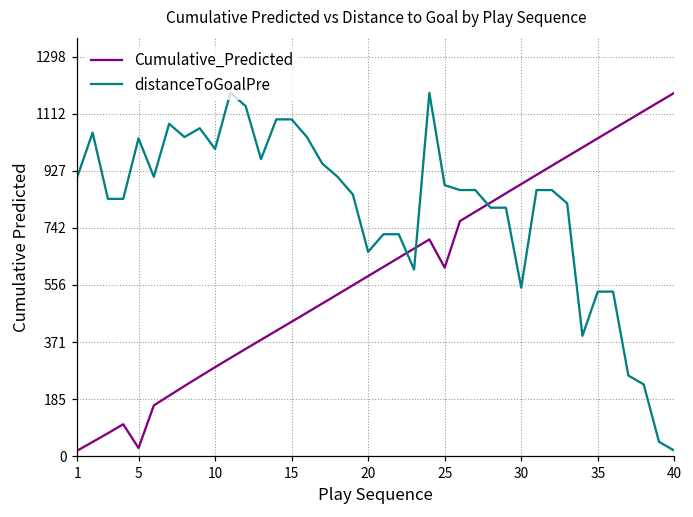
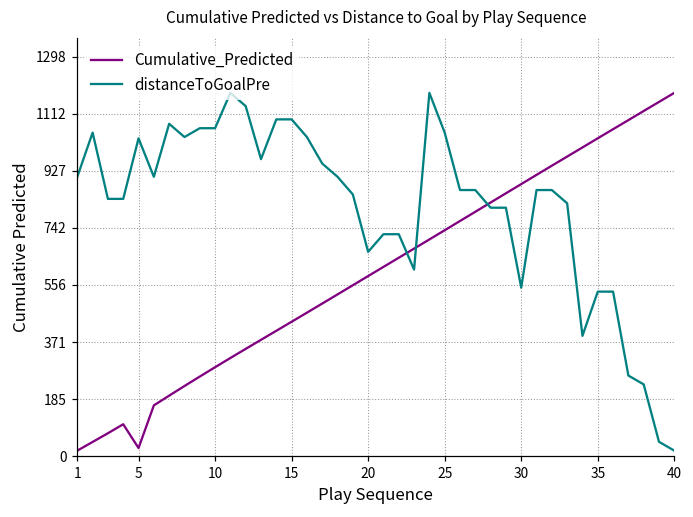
distanceToGoalPre, 10: 1000 -> 1070
Cumulative_Predicted, 25: 610 -> 730
distanceToGoalPre, 25: 880 -> 1050
